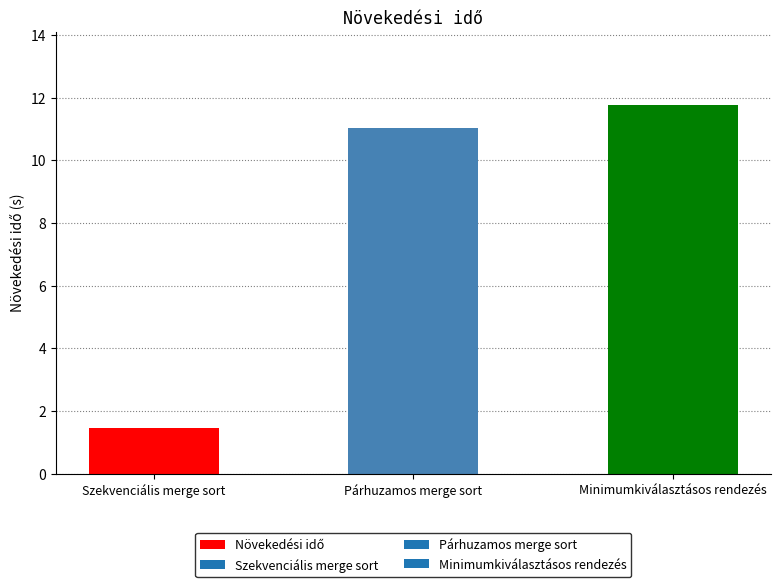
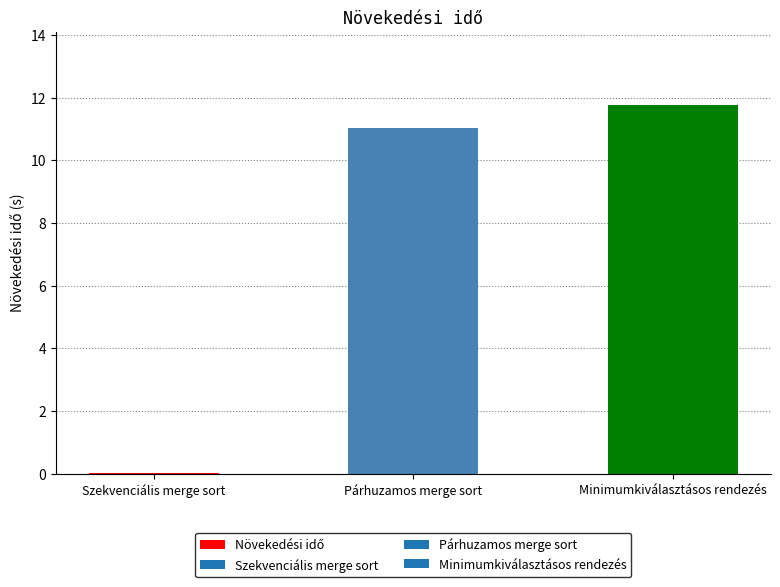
Szekvenciális merge sort: 1.5 -> 0.0
